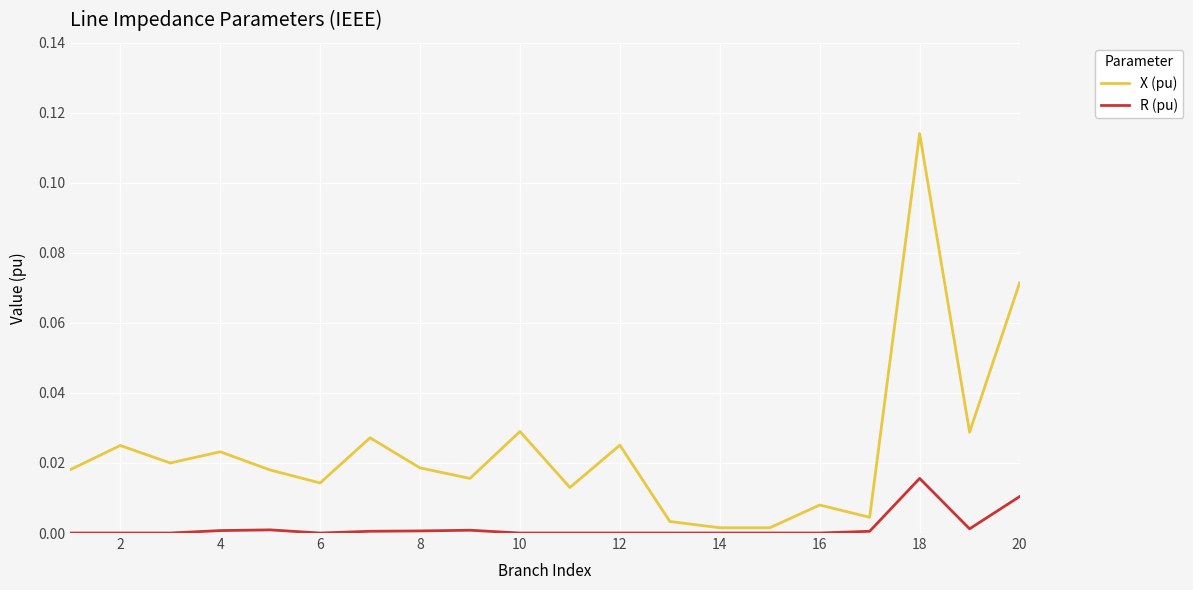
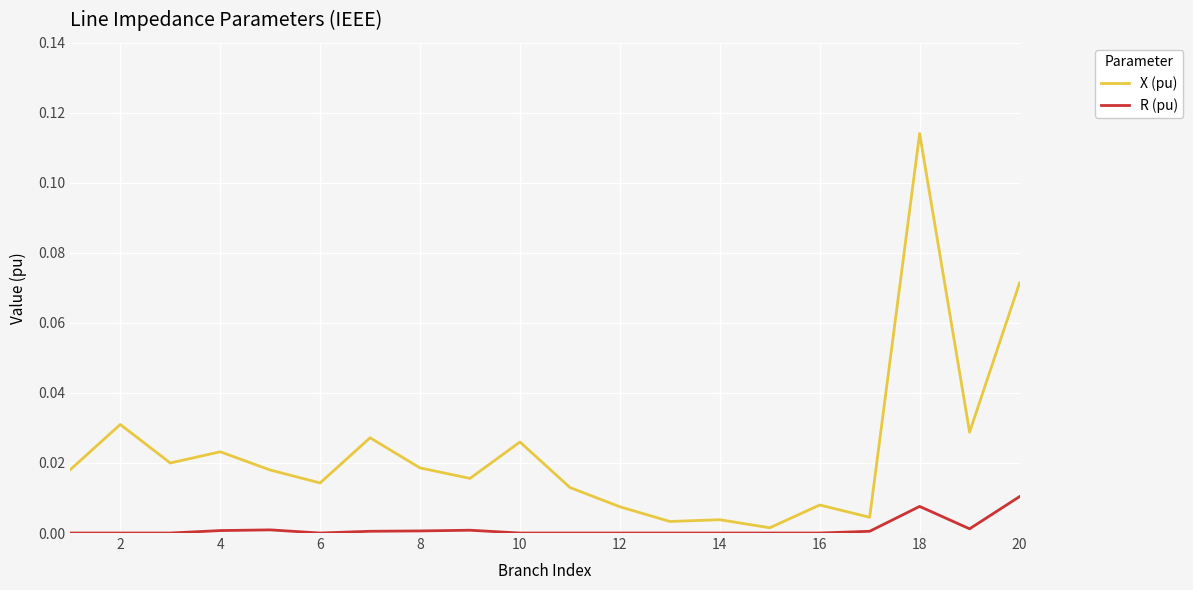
X (pu), 2: 0.025 -> 0.031
X (pu), 10: 0.029 -> 0.026
X (pu), 12: 0.025 -> 0.008
X (pu), 14: 0.002 -> 0.004
R (pu), 18: 0.016 -> 0.008
